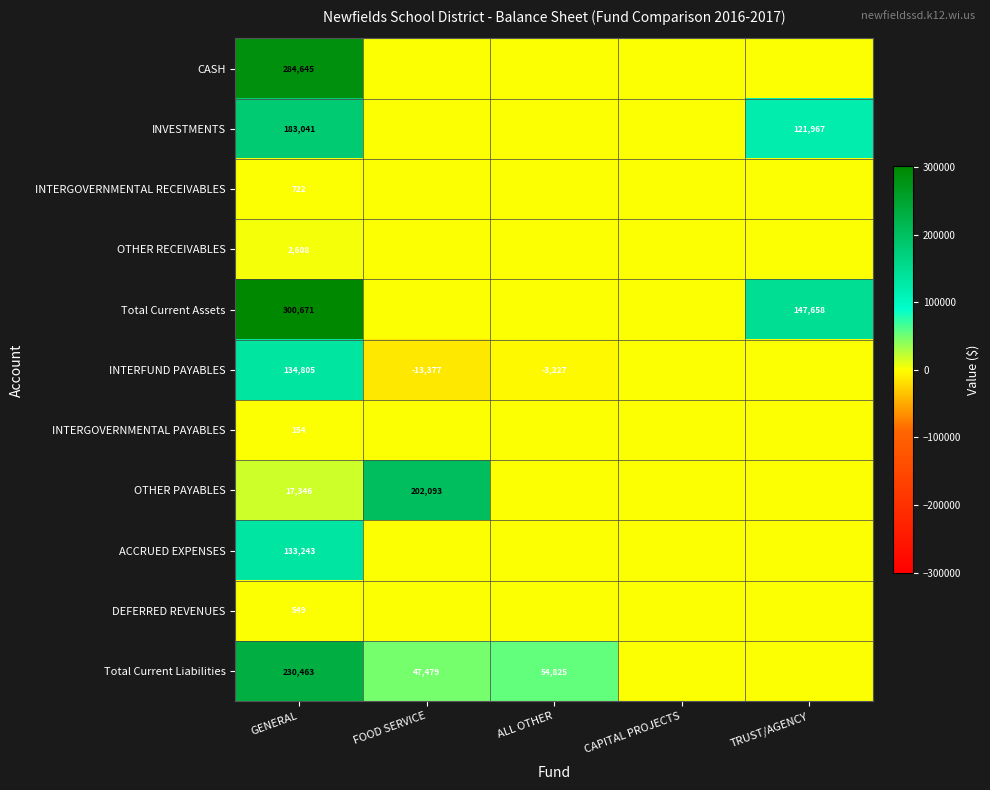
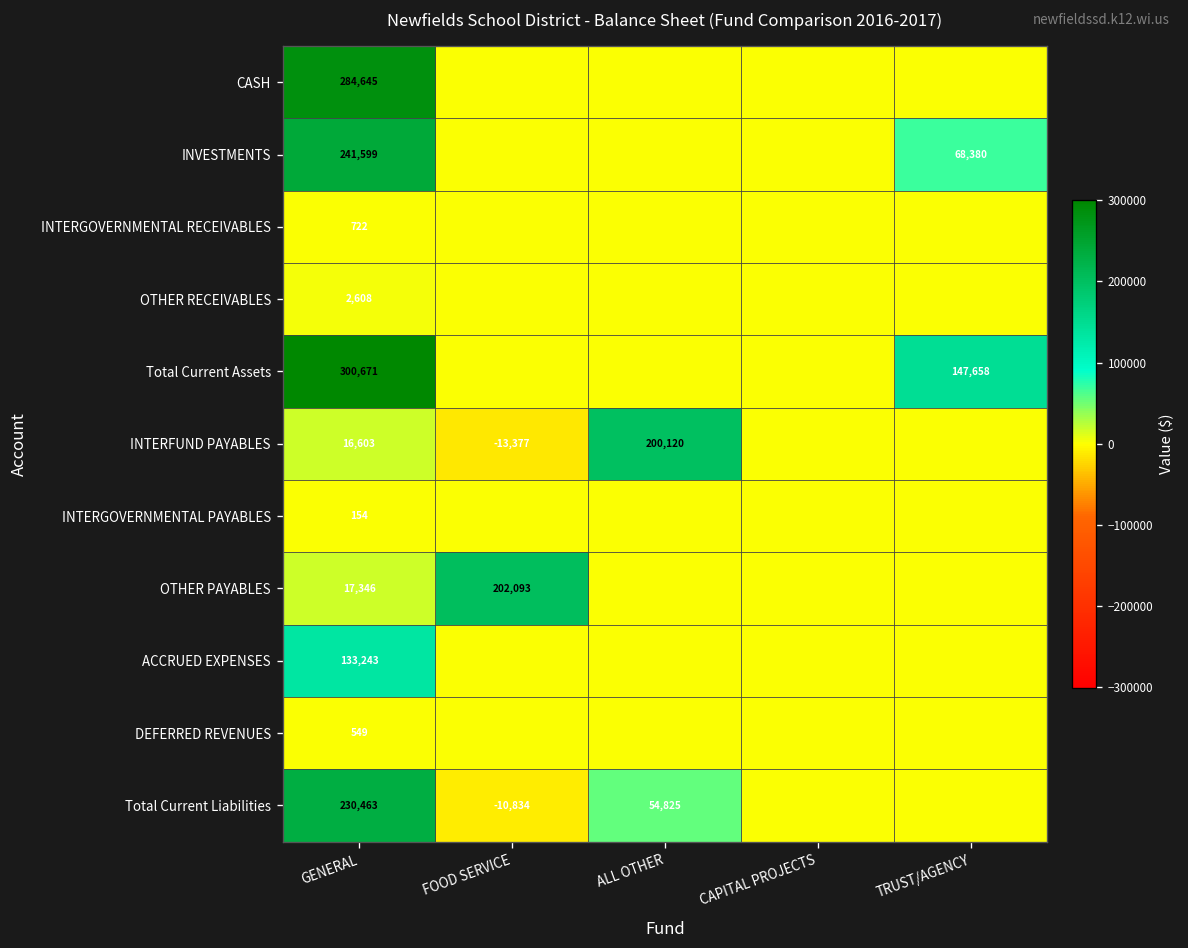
INVESTMENTS, GENERAL: 183,041 -> 241,599
INVESTMENTS, TRUST/AGENCY: 121,967 -> 68,380
INTERFUND PAYABLES, GENERAL: 134,805 -> 16,603
INTERFUND PAYABLES, ALL OTHER: -3,227 -> 200,120
Total Current Liabilities, FOOD SERVICE: 47,479 -> -10,834
